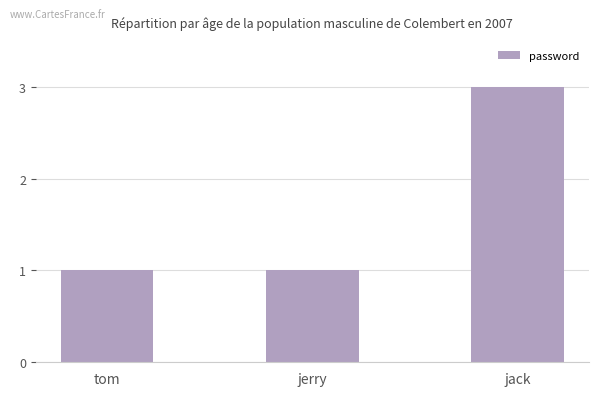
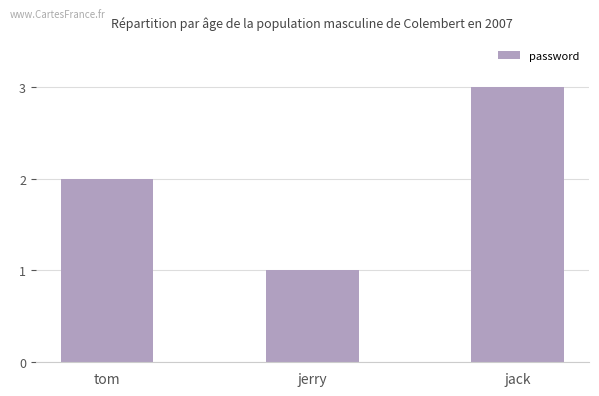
tom: 1 -> 2
